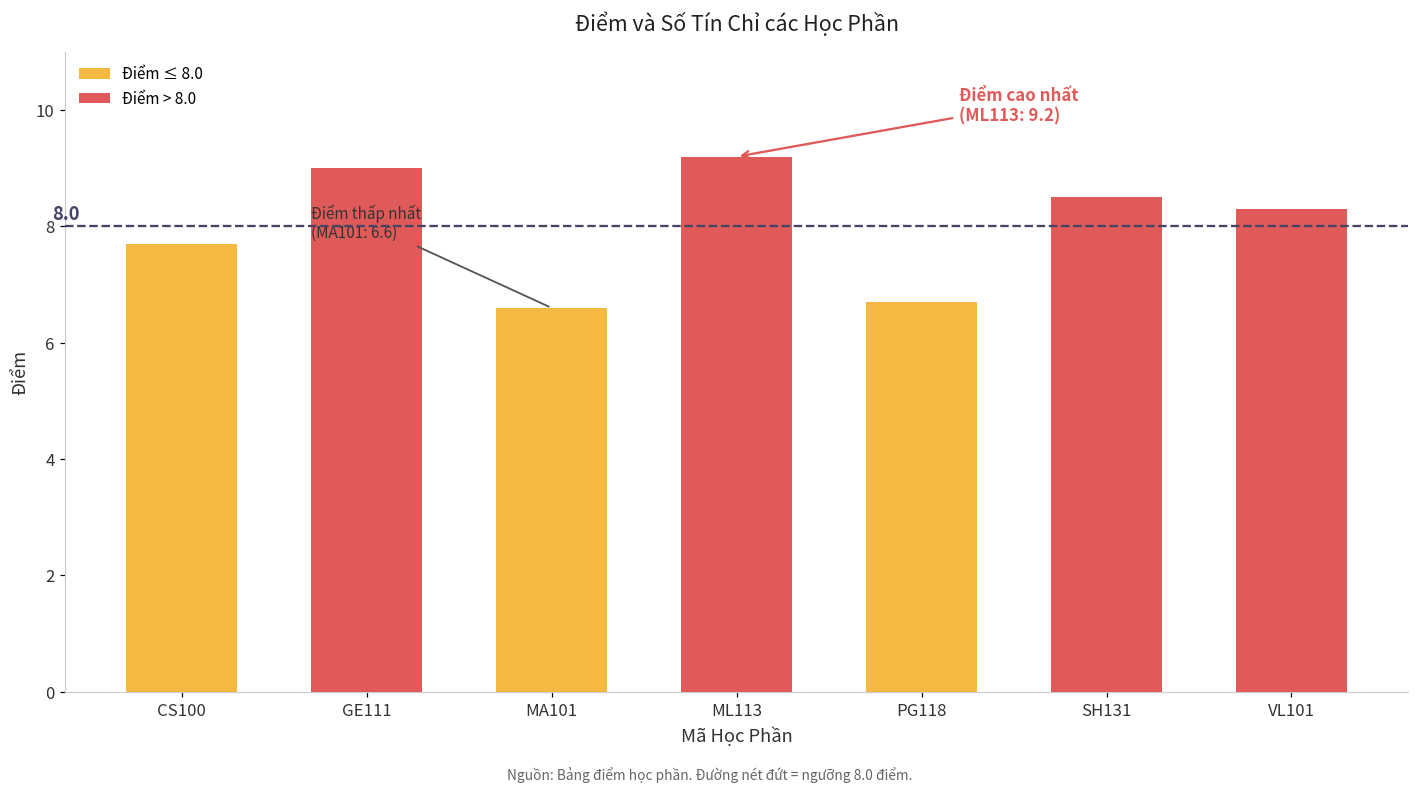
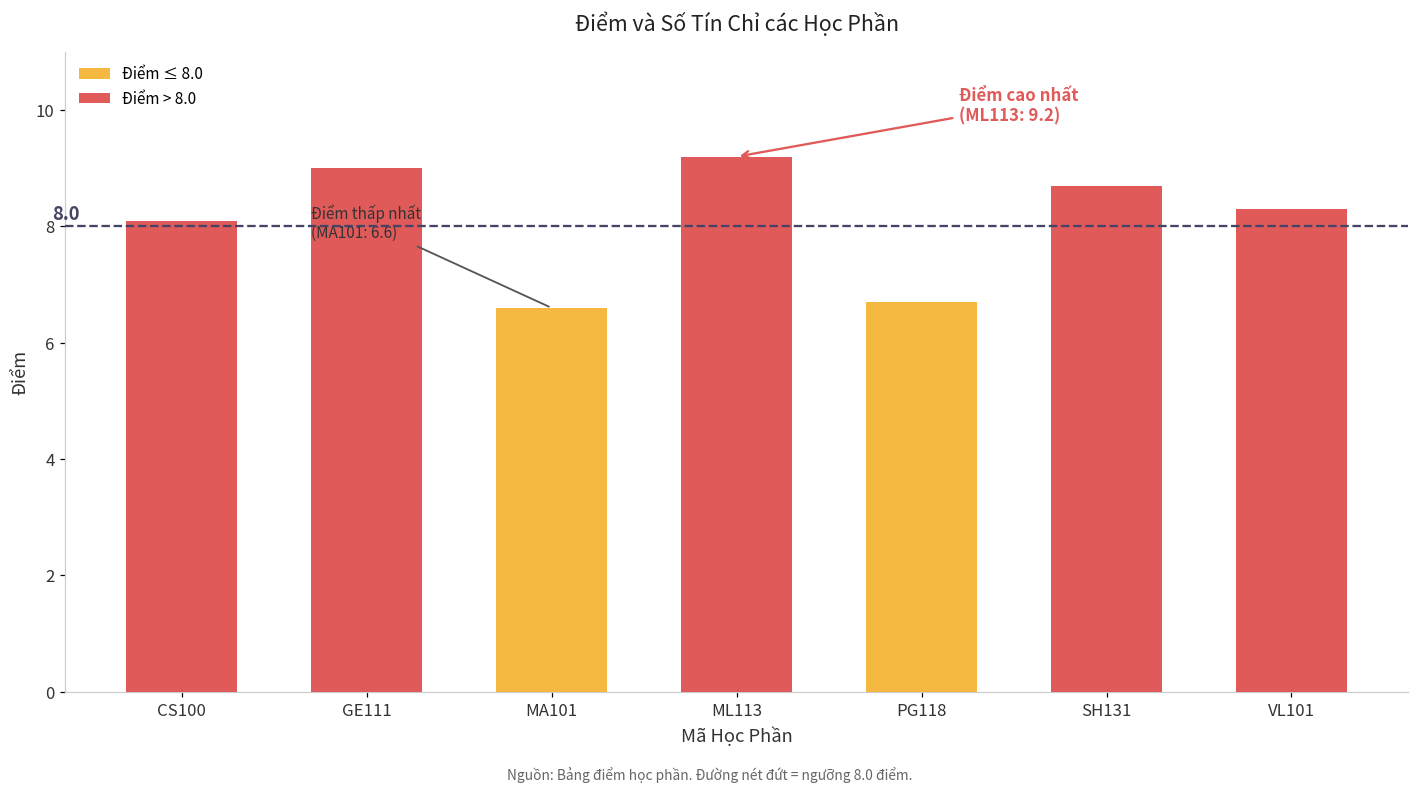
CS100: 7.7 -> 8.1
SH131: 8.5 -> 8.7
